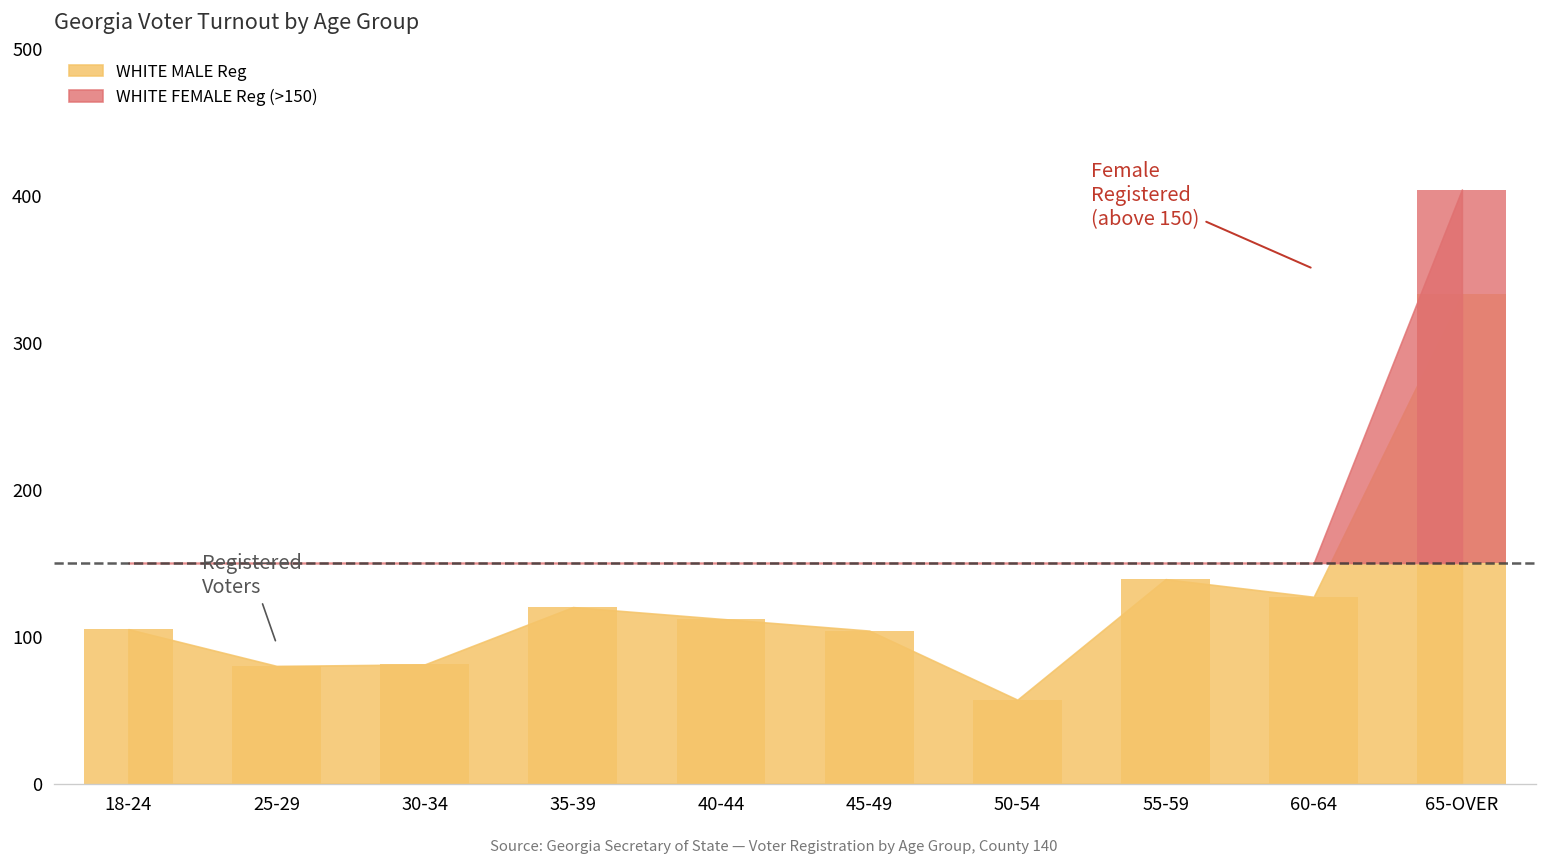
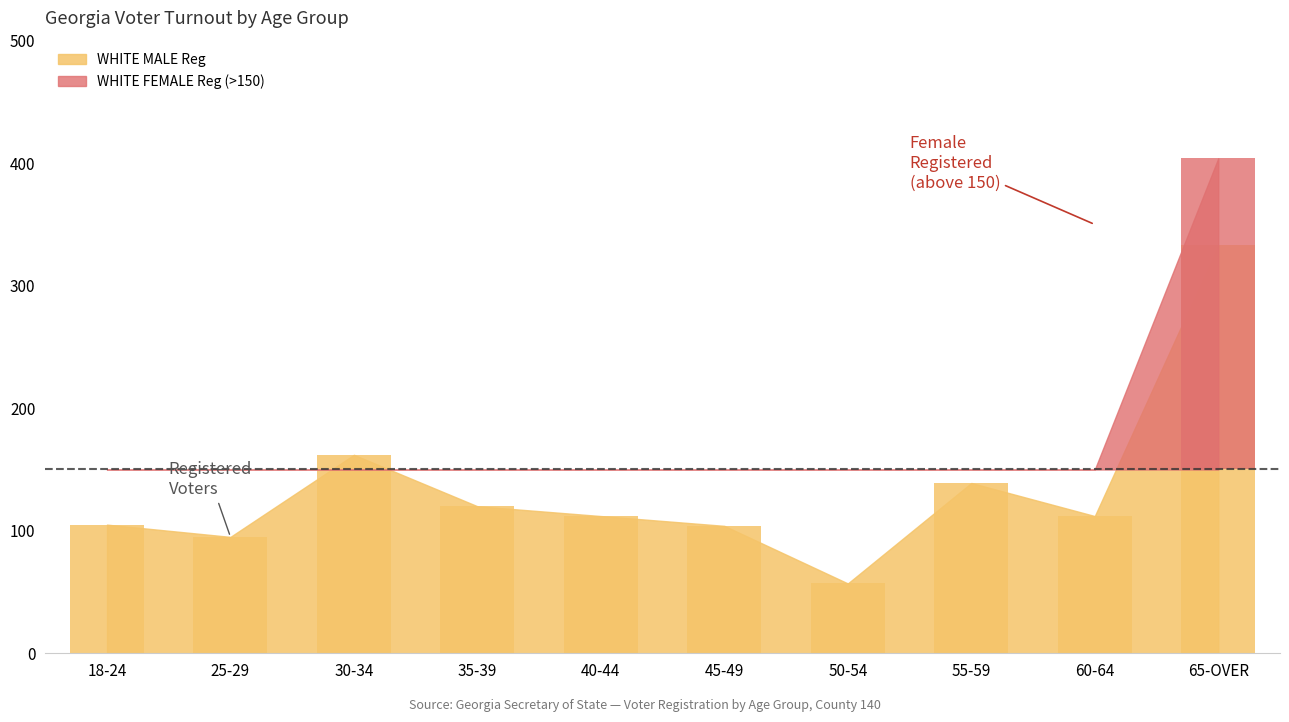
WHITE MALE Reg, 25-29: 80 -> 95
WHITE MALE Reg, 30-34: 81 -> 162
WHITE MALE Reg, 60-64: 127 -> 112
